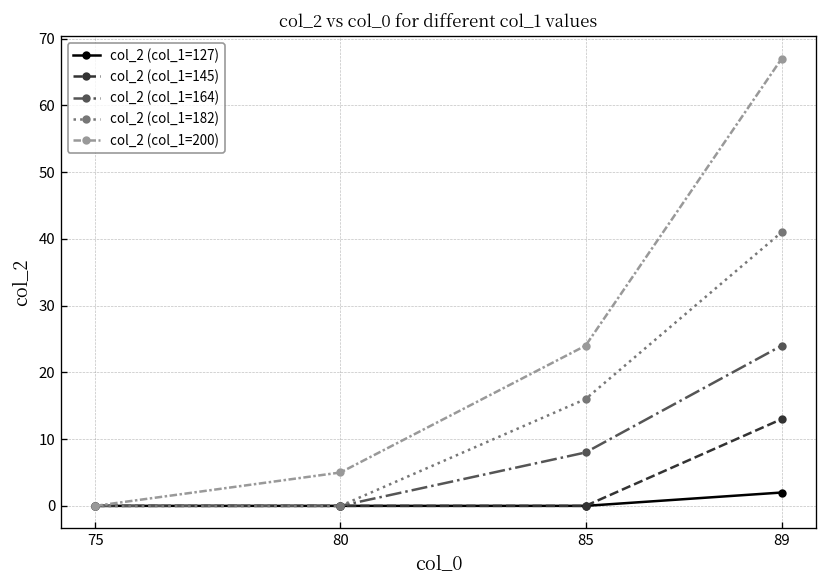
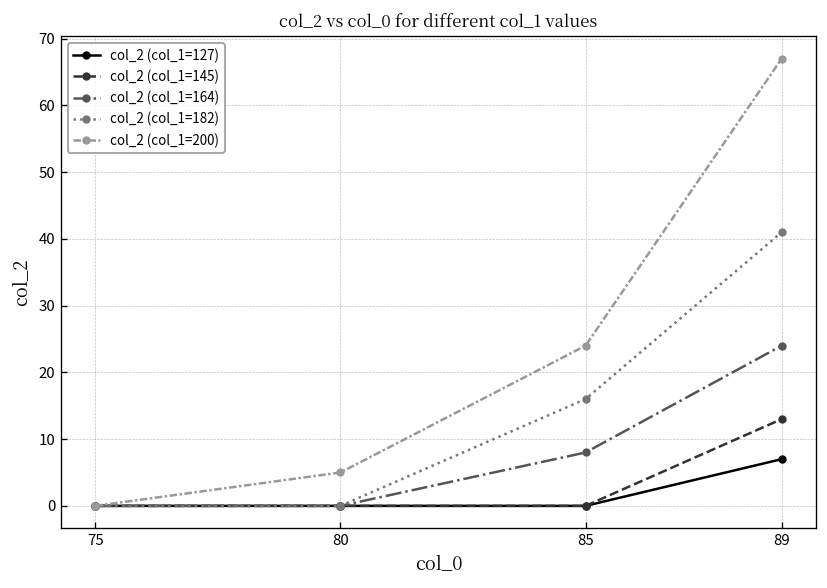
col_2 (col_1=127), 89: 2 -> 7
